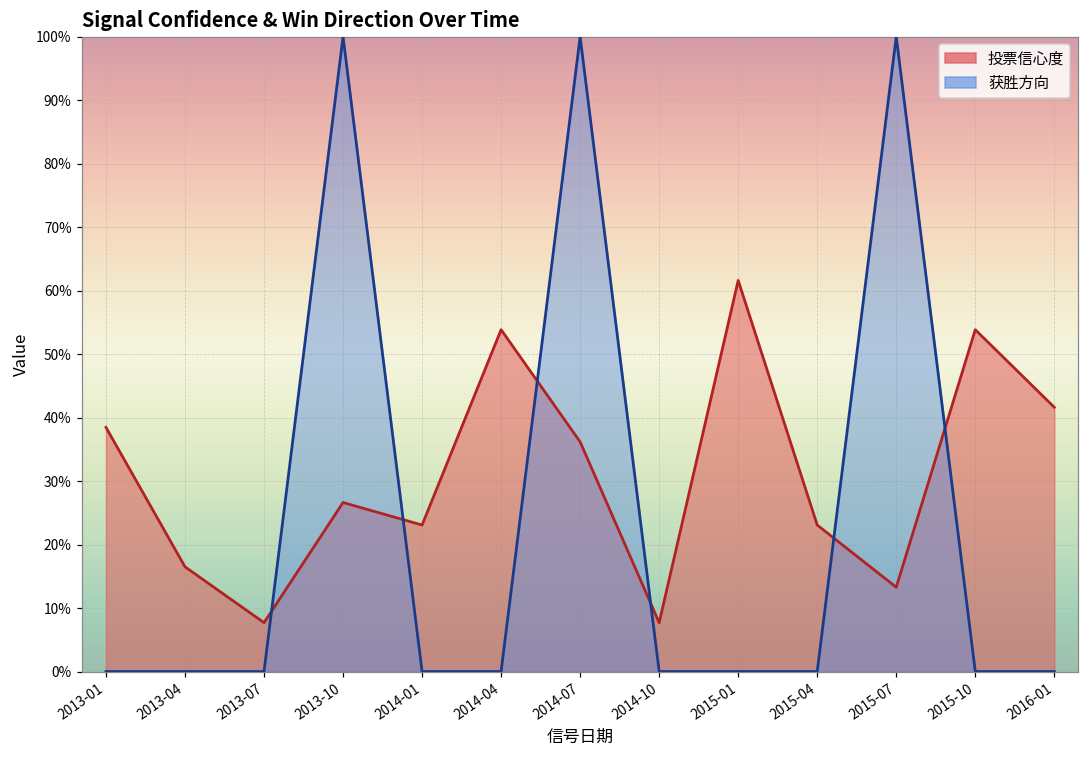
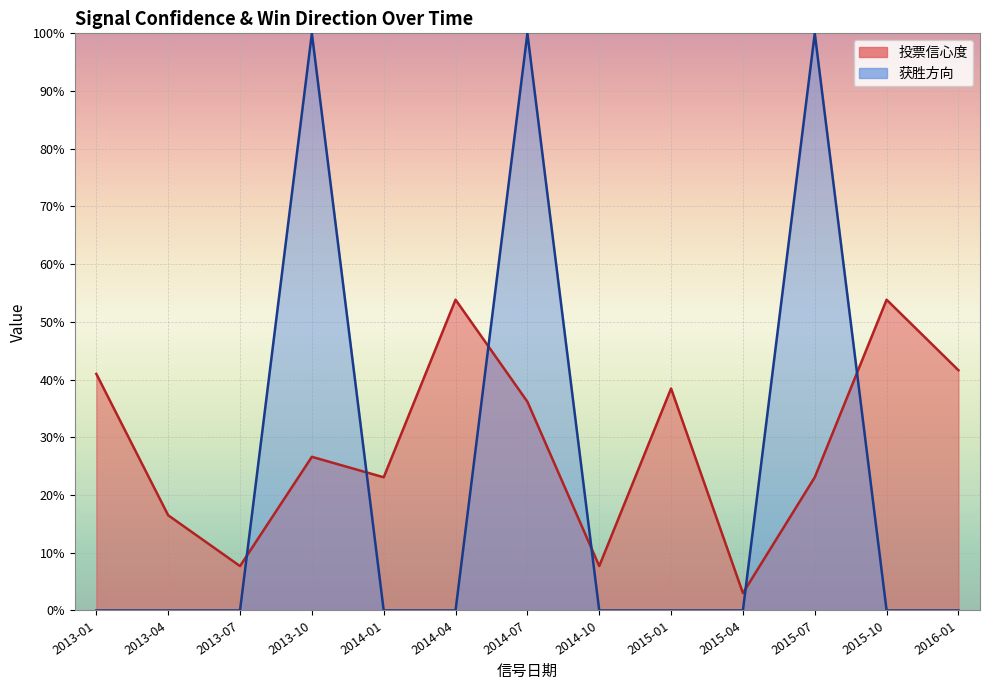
投票信心度, 2013-01: 38% -> 41%
投票信心度, 2015-01: 62% -> 38%
投票信心度, 2015-04: 23% -> 3%
投票信心度, 2015-07: 13% -> 23%
